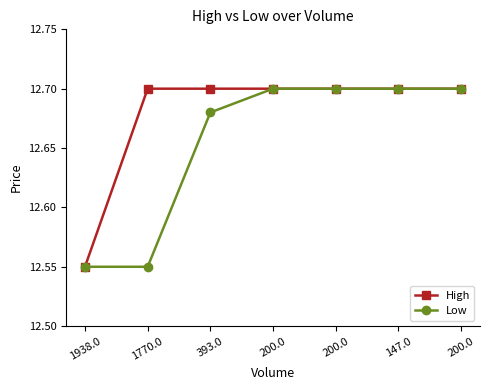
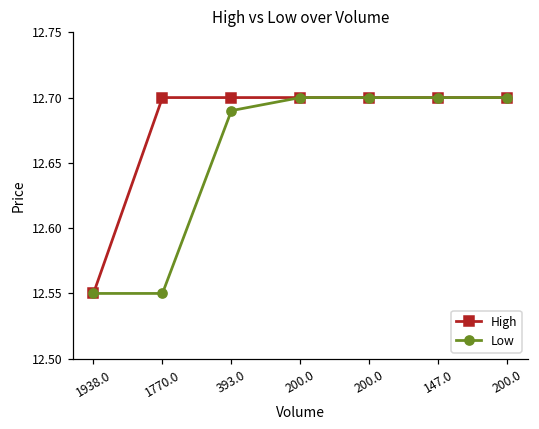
Low, 393.0: 12.68 -> 12.69
